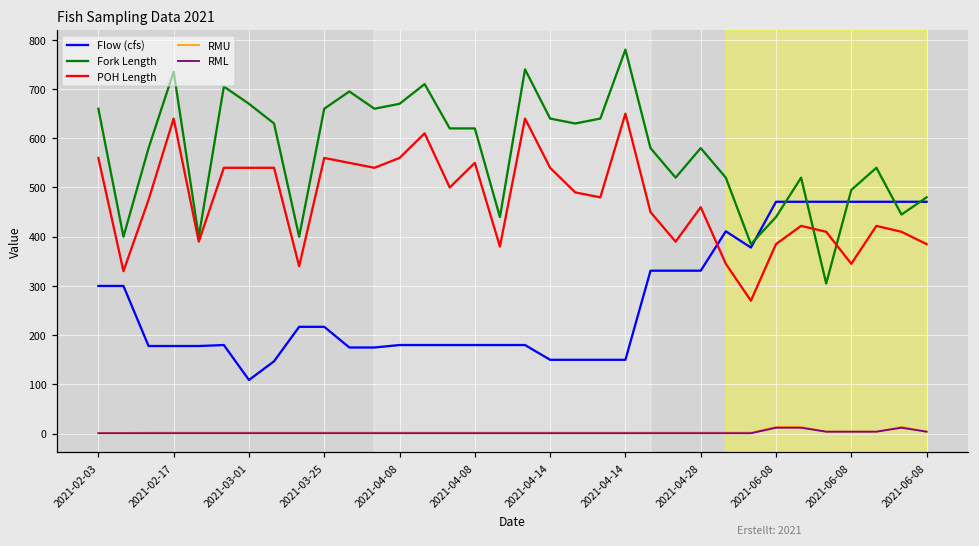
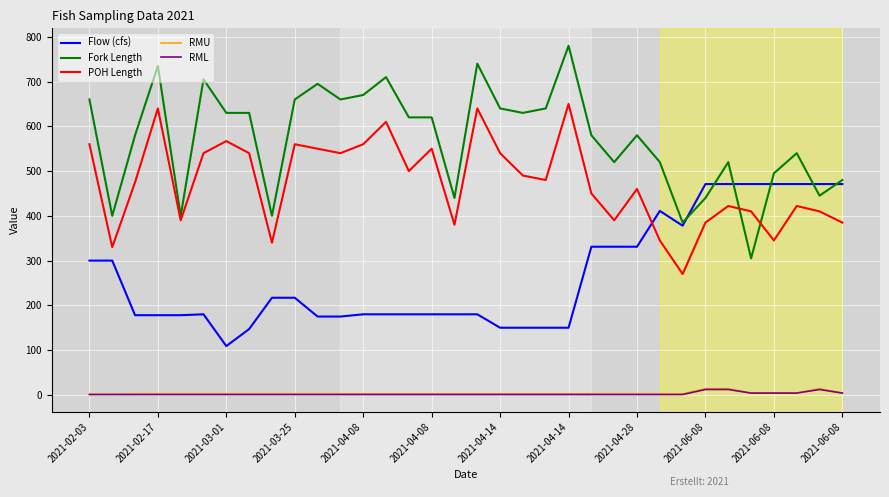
Fork Length, 2021-03-01: 670 -> 630
POH Length, 2021-03-01: 540 -> 570
